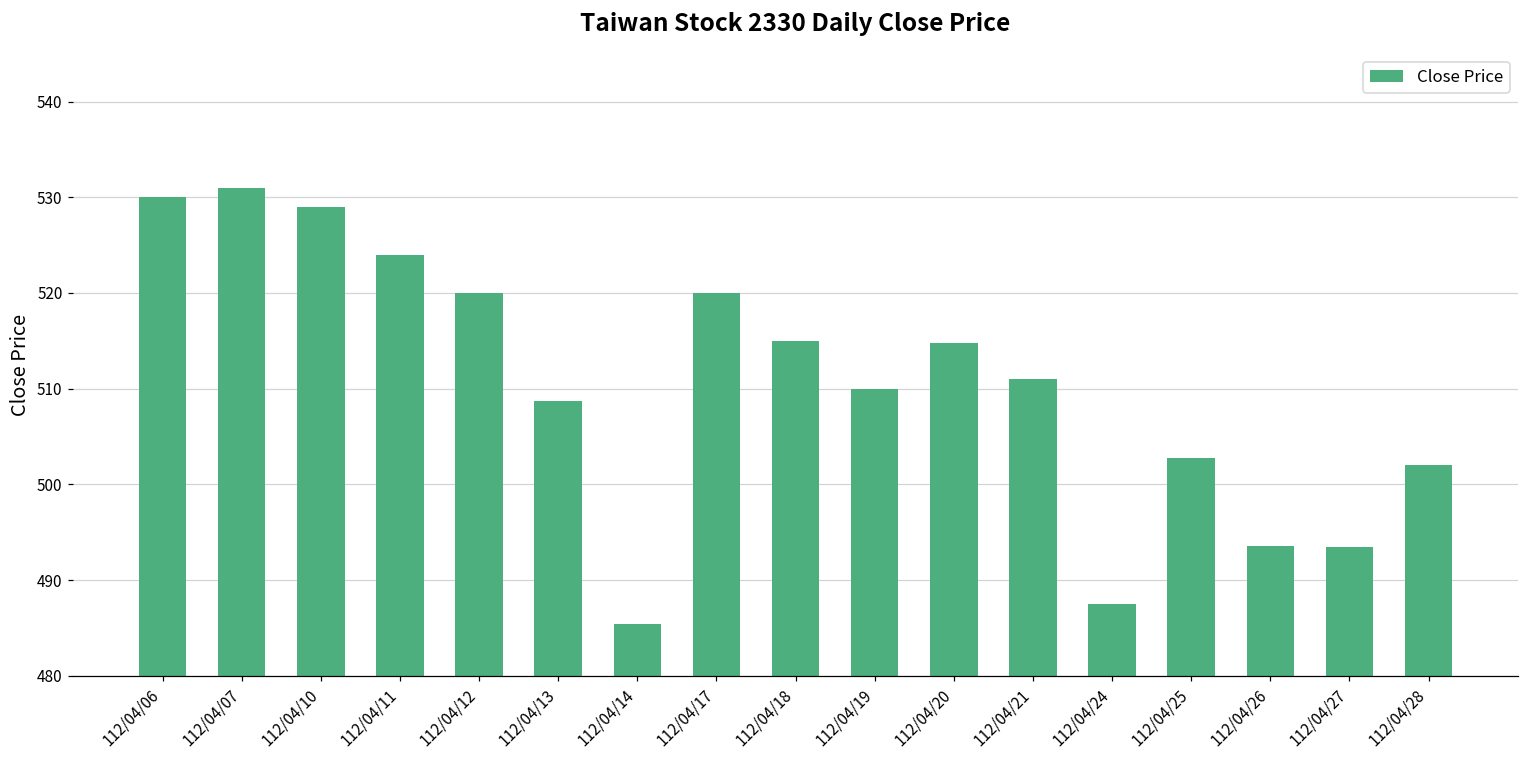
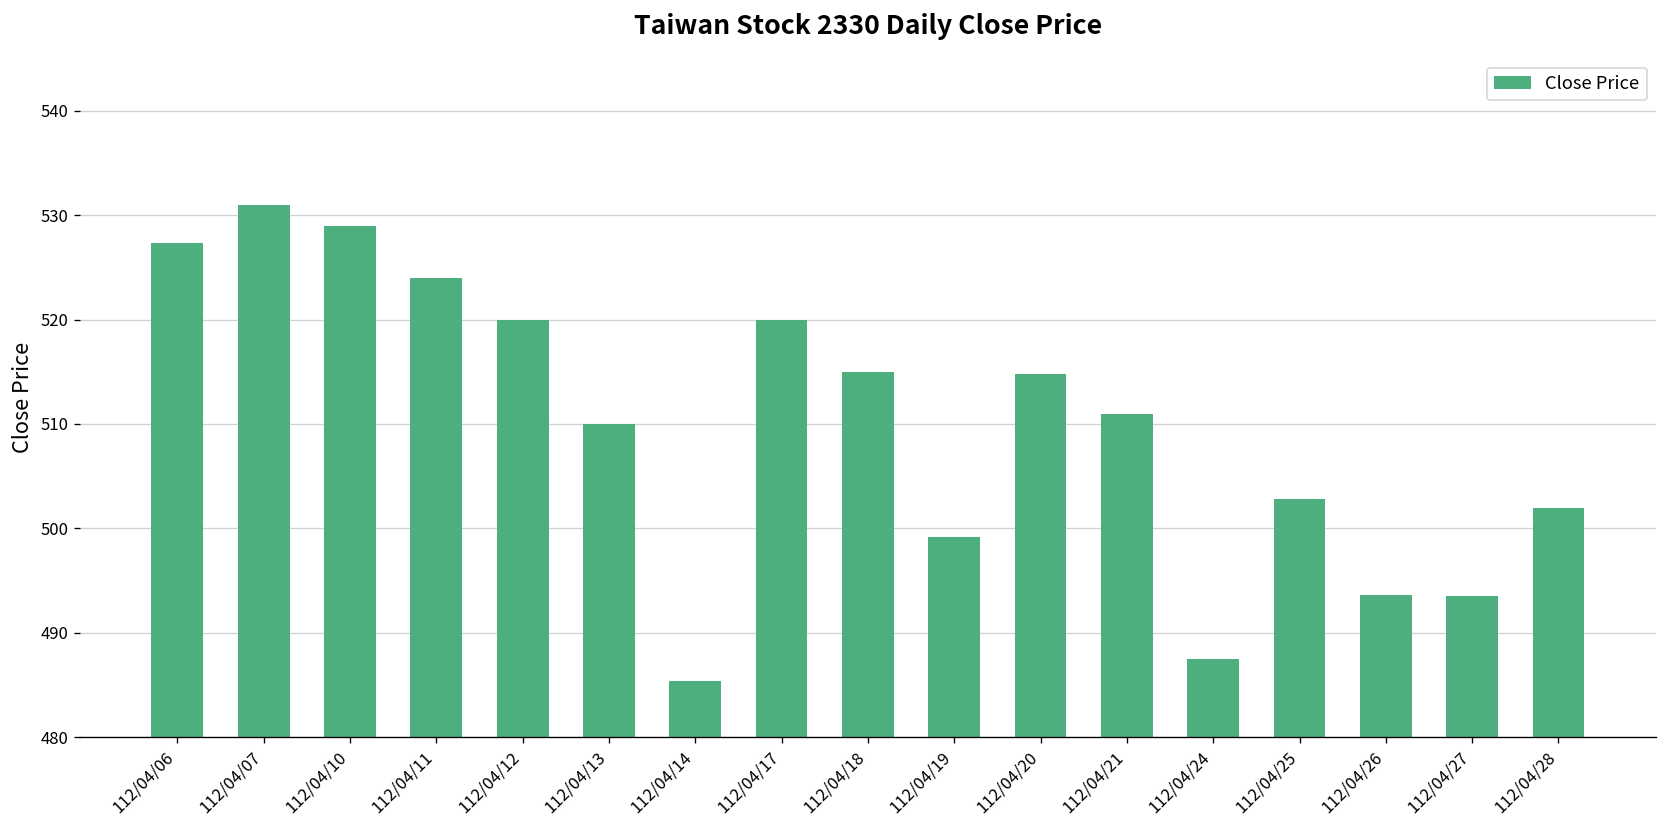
112/04/06: 530 -> 527
112/04/13: 509 -> 510
112/04/19: 510 -> 499
